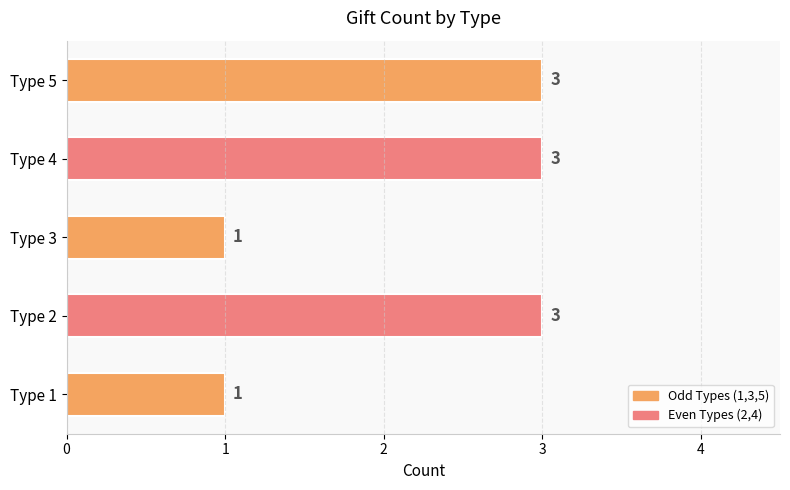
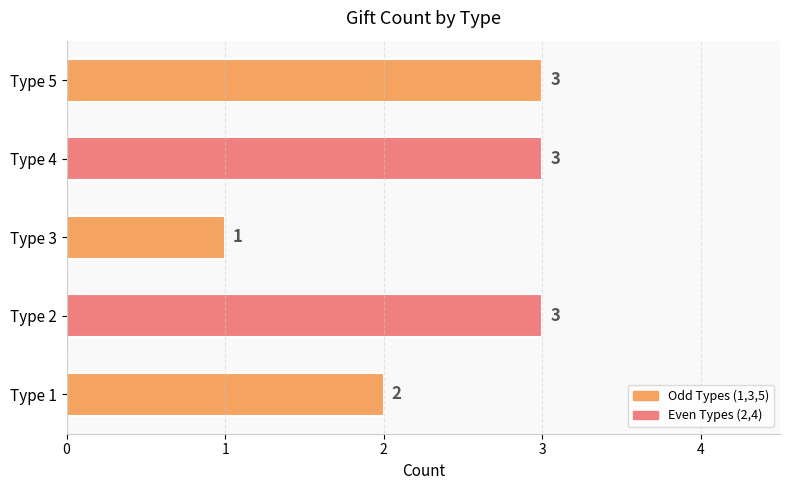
Type 1: 1 -> 2
